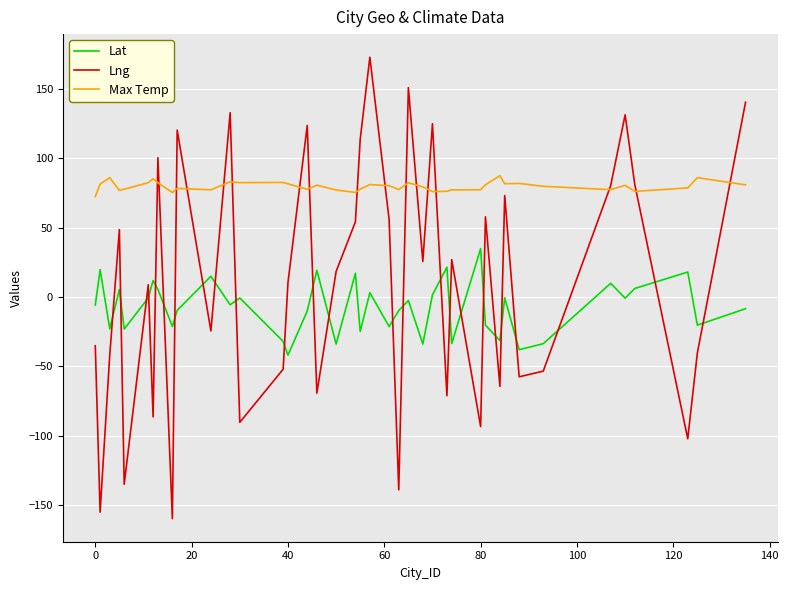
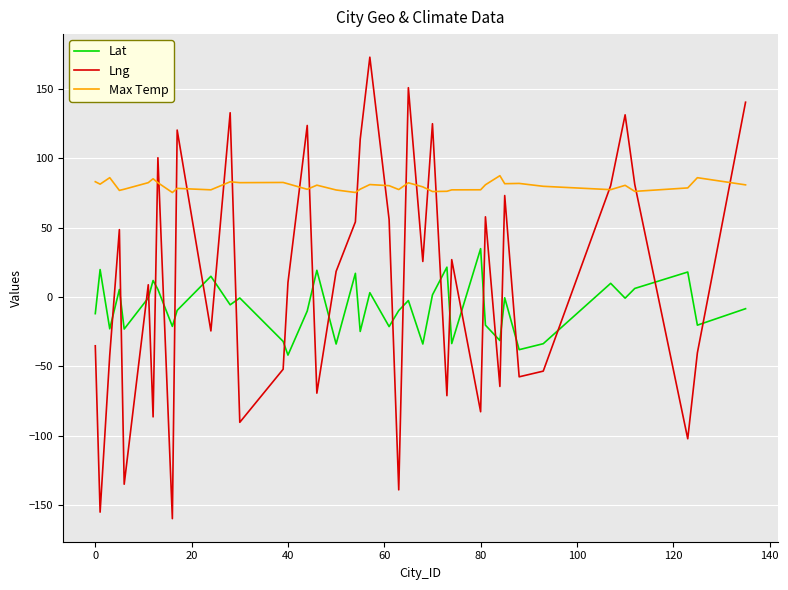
Lat, 0: -6 -> -12
Max Temp, 0: 72 -> 83
Lng, 80: -93 -> -83
